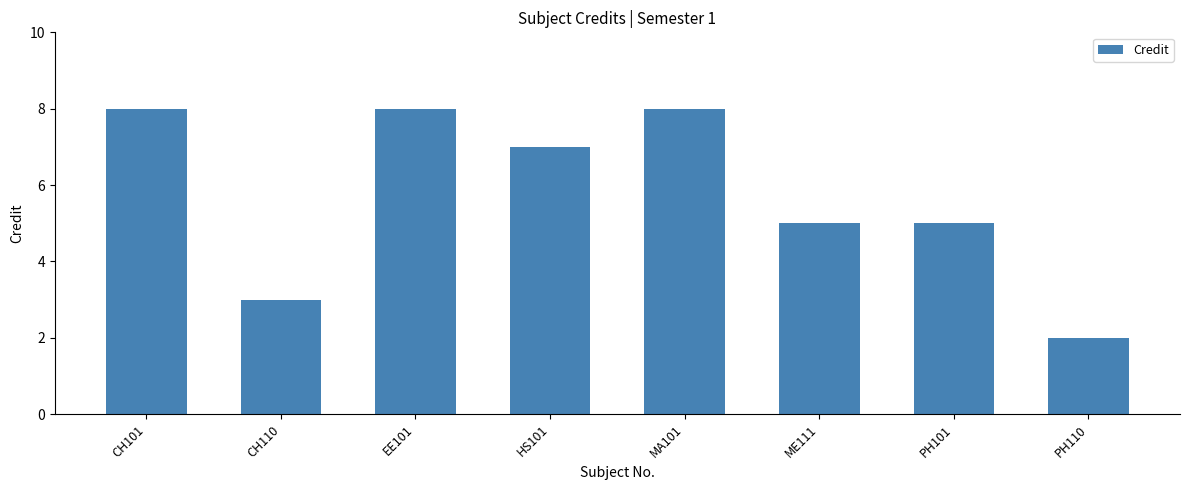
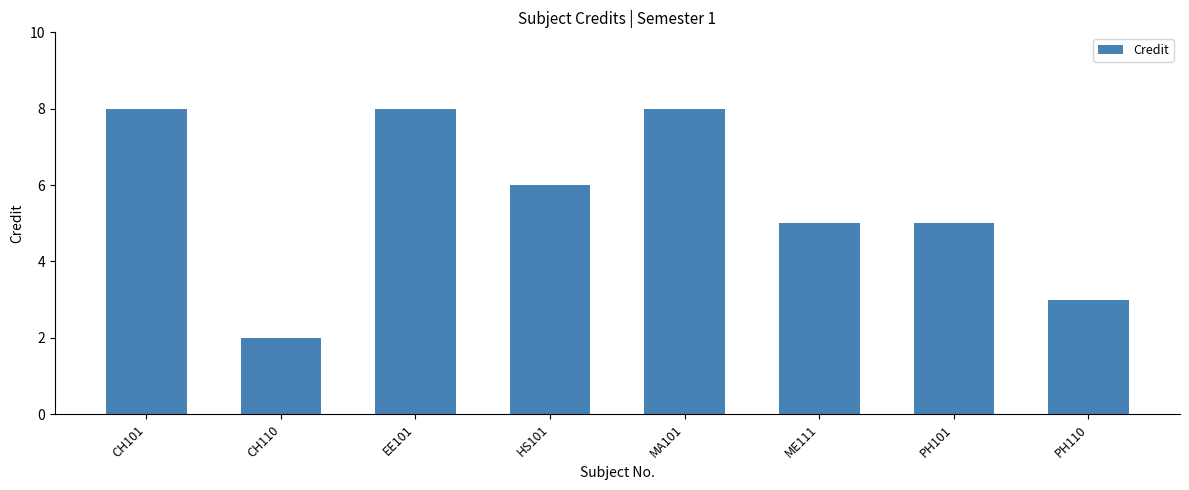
CH110: 3 -> 2
HS101: 7 -> 6
PH110: 2 -> 3
